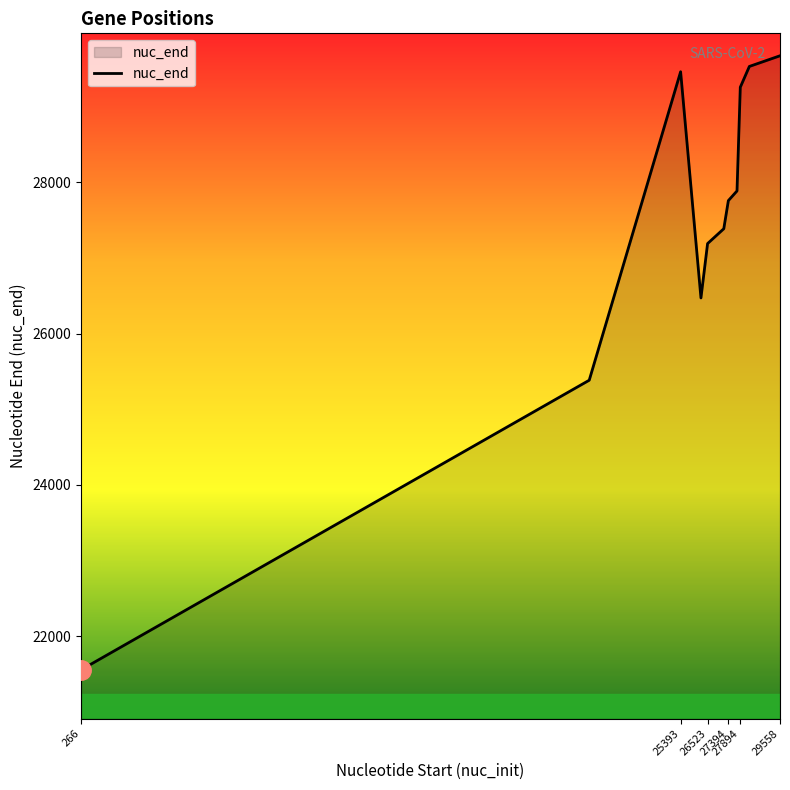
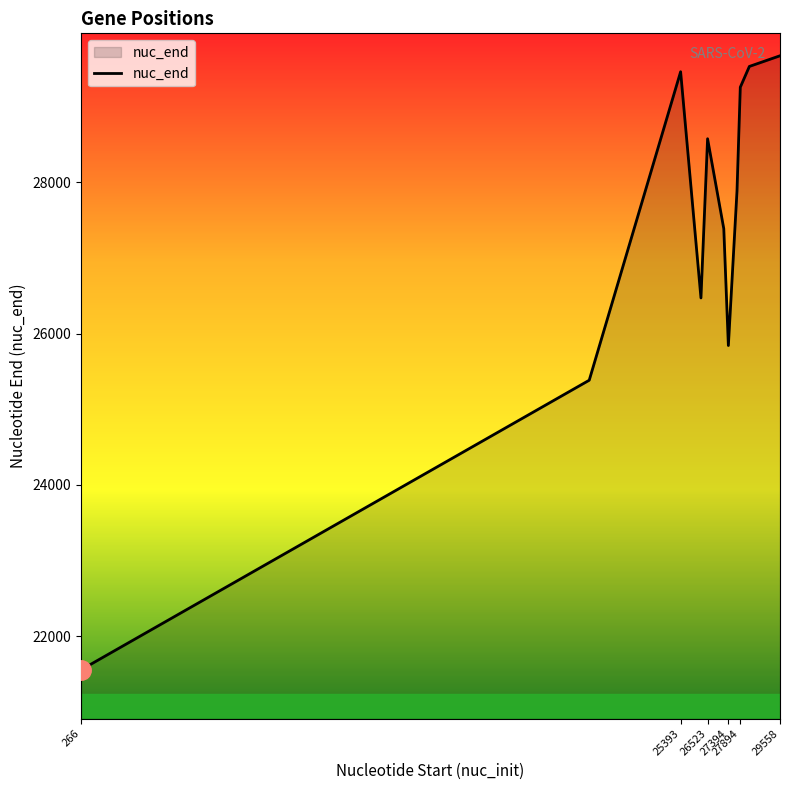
nuc_end, 26523: 27200 -> 28600
nuc_end, 27394: 27800 -> 25800
